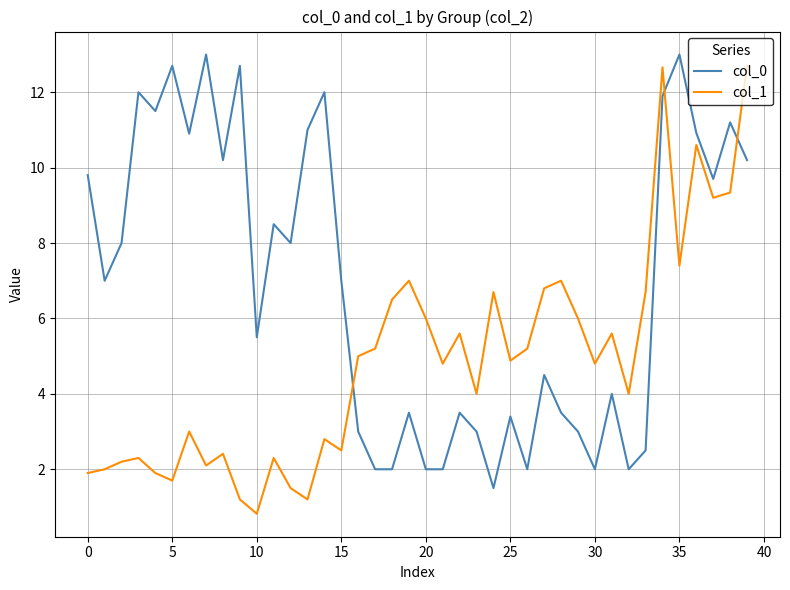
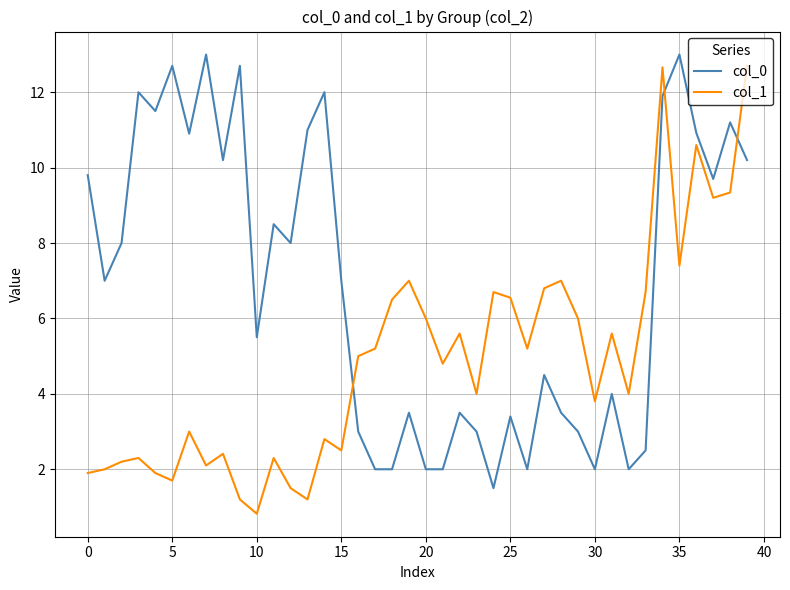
col_1, 25: 4.9 -> 6.6
col_1, 30: 4.8 -> 3.8
